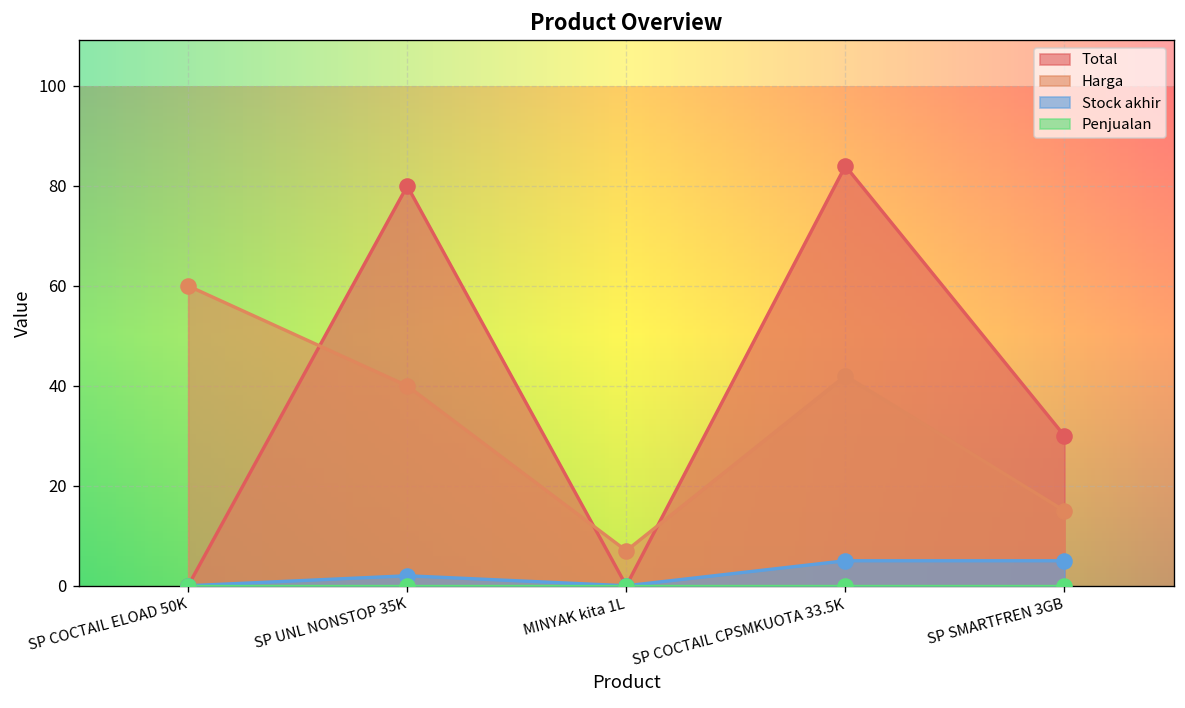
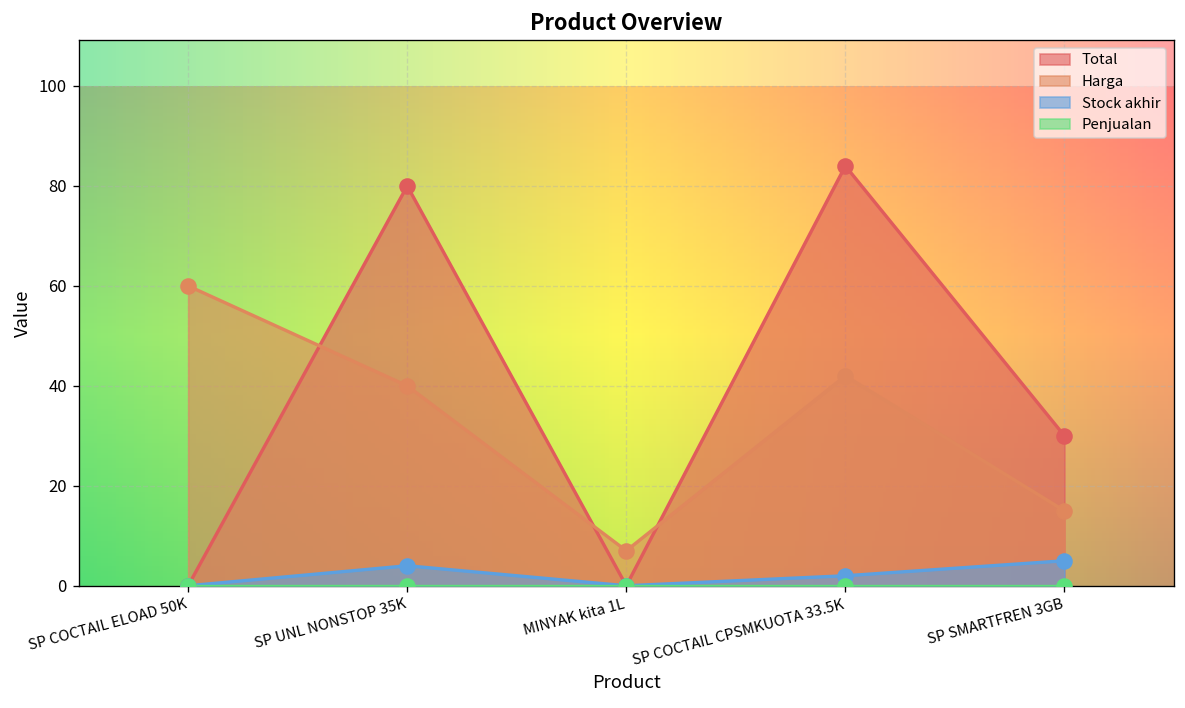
Stock akhir, SP UNL NONSTOP 35K: 2 -> 4
Stock akhir, SP COCTAIL CPSMKUOTA 33.5K: 5 -> 2
